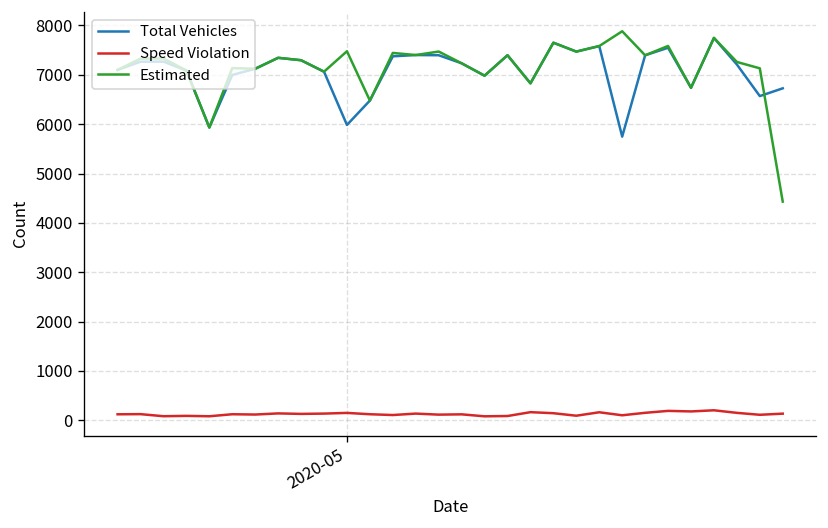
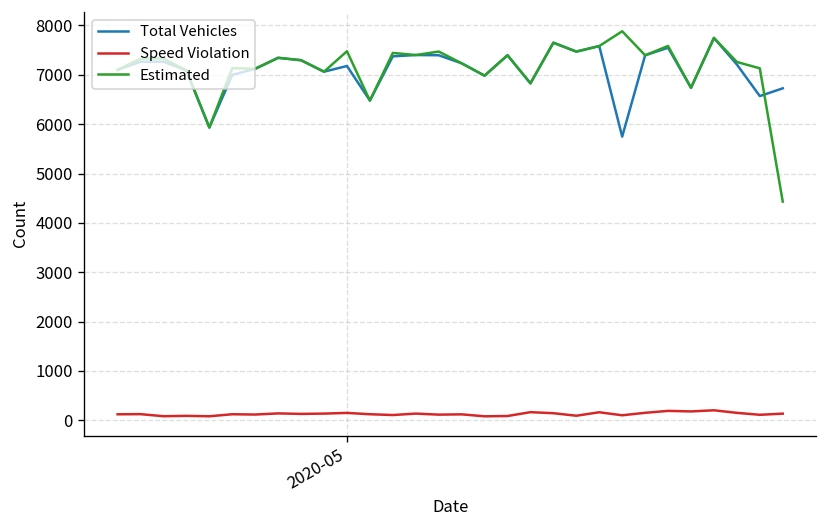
Total Vehicles, 2020-05: 6000 -> 7200
